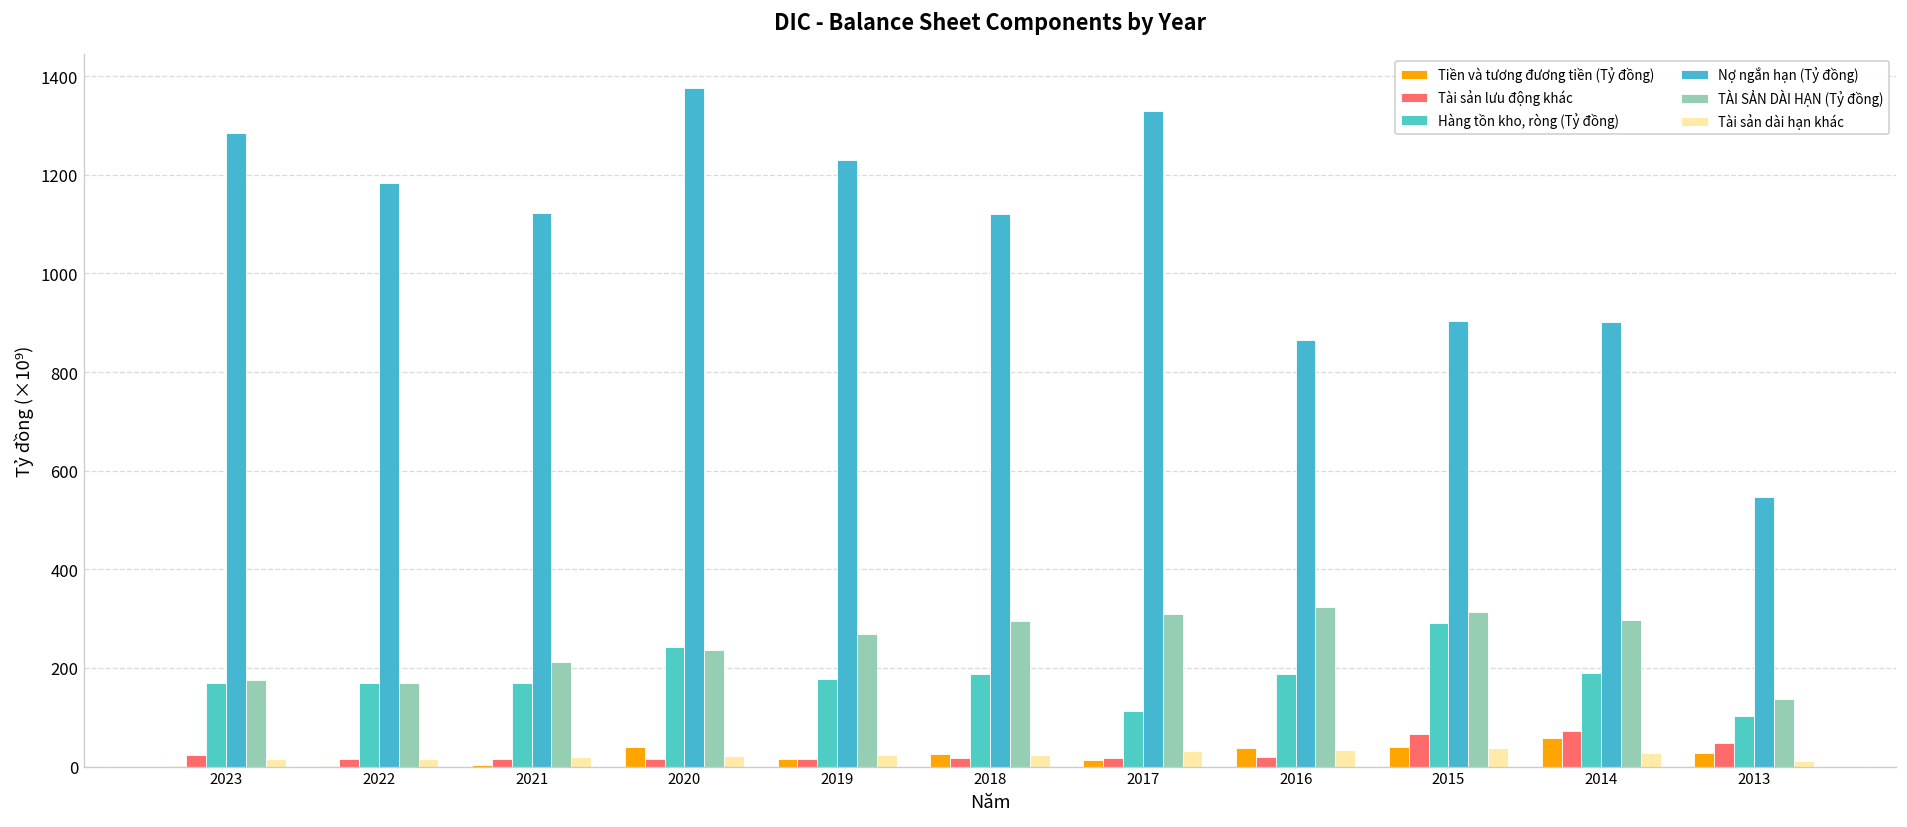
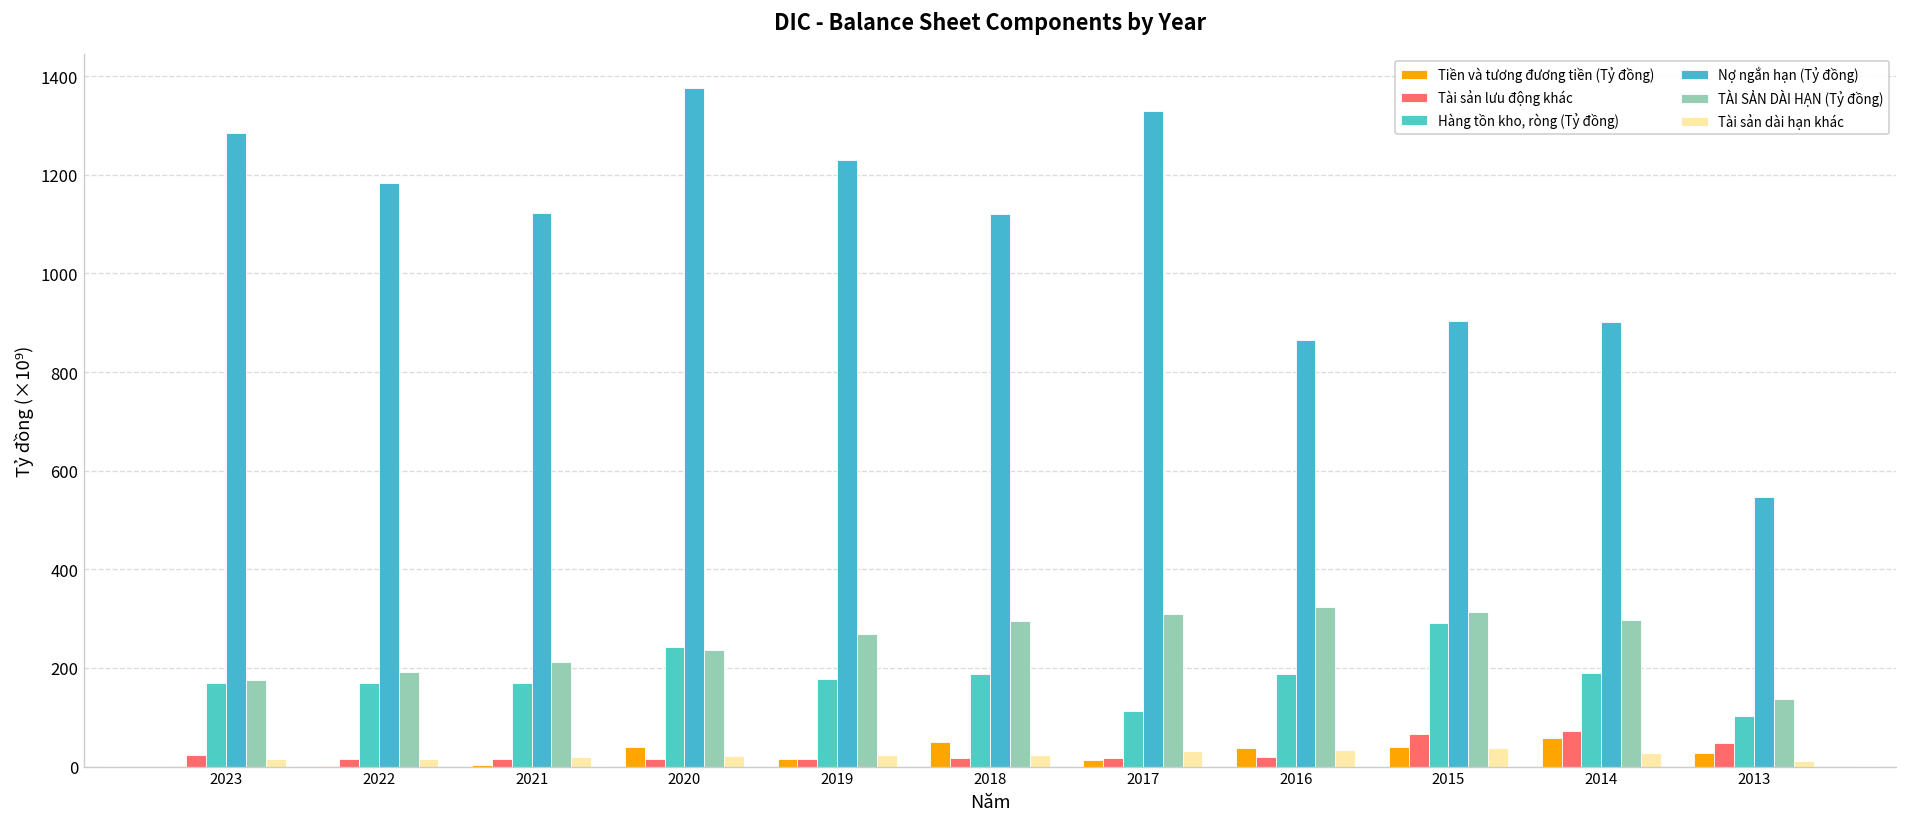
TÀI SẢN DÀI HẠN (Tỷ đồng), 2022: 170 -> 190
Tiền và tương đương tiền (Tỷ đồng), 2018: 30 -> 50
